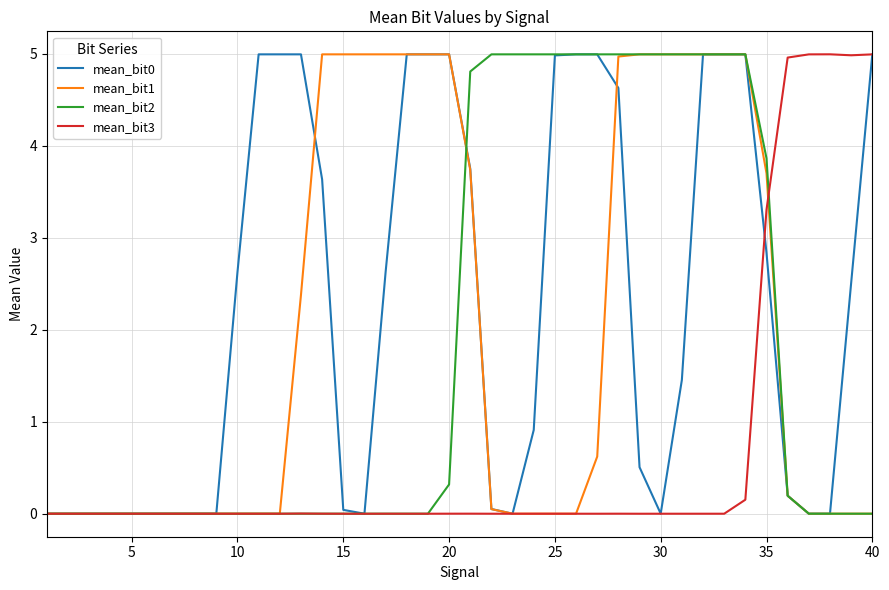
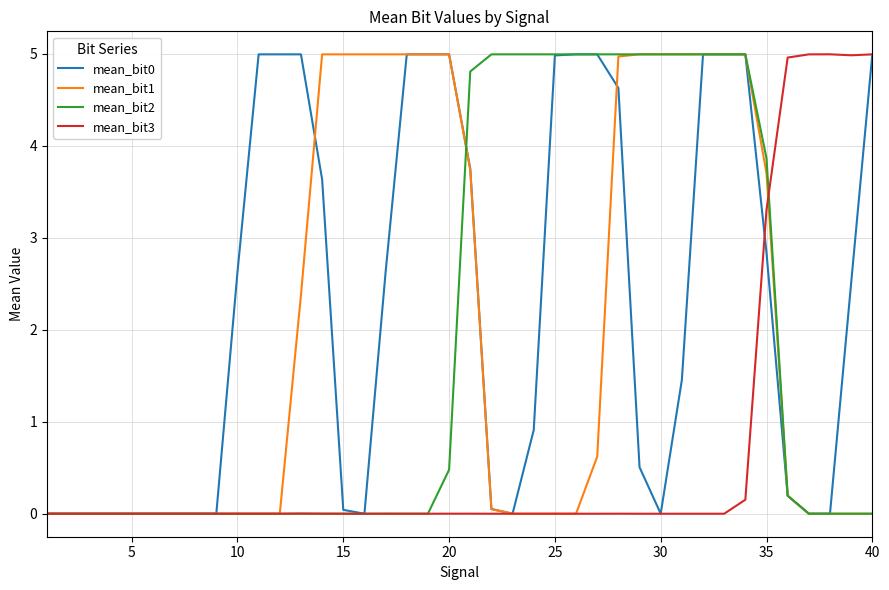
mean_bit2, 20: 0.3 -> 0.5
